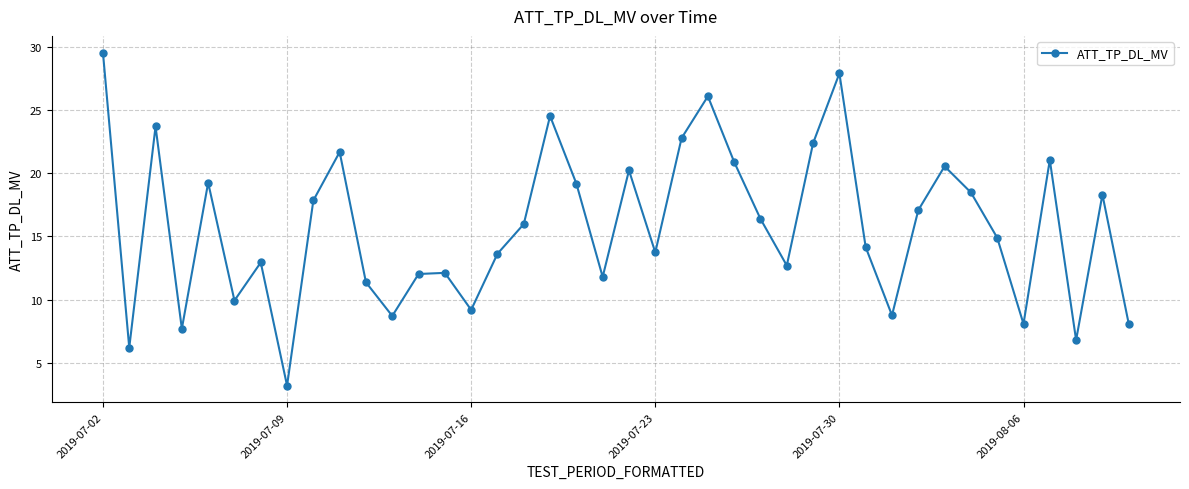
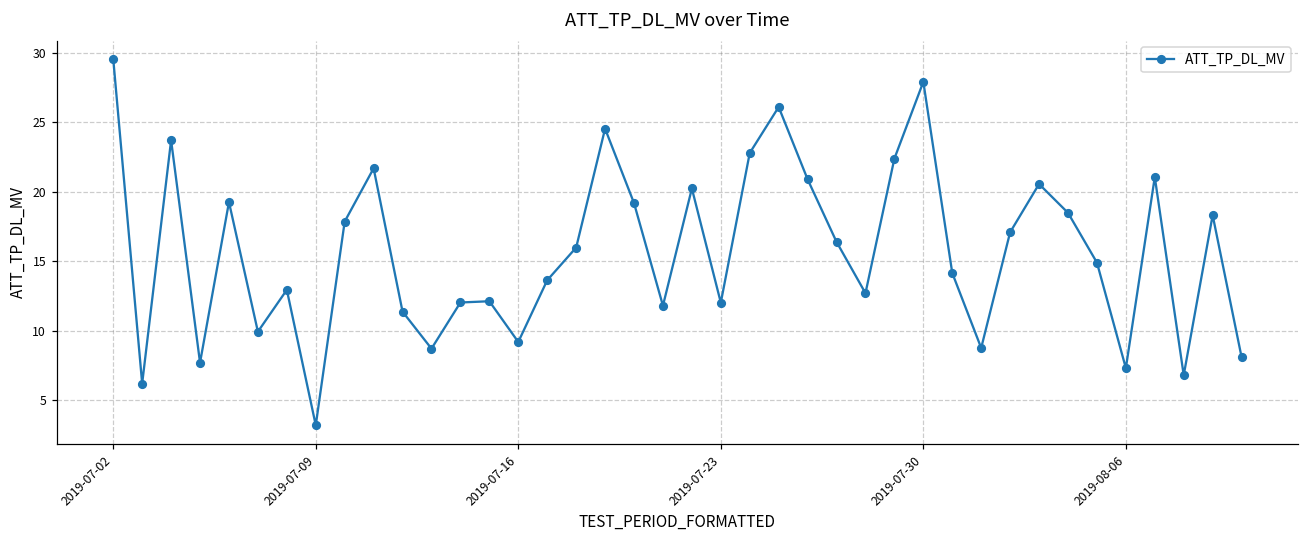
2019-07-23: 13.7 -> 12.0
2019-08-06: 8.1 -> 7.3
